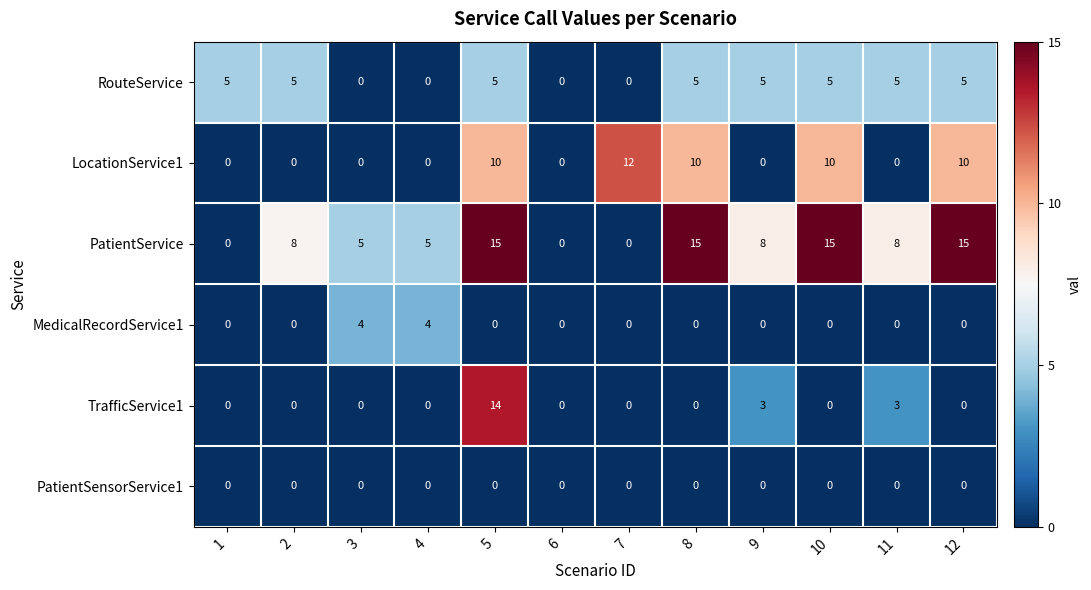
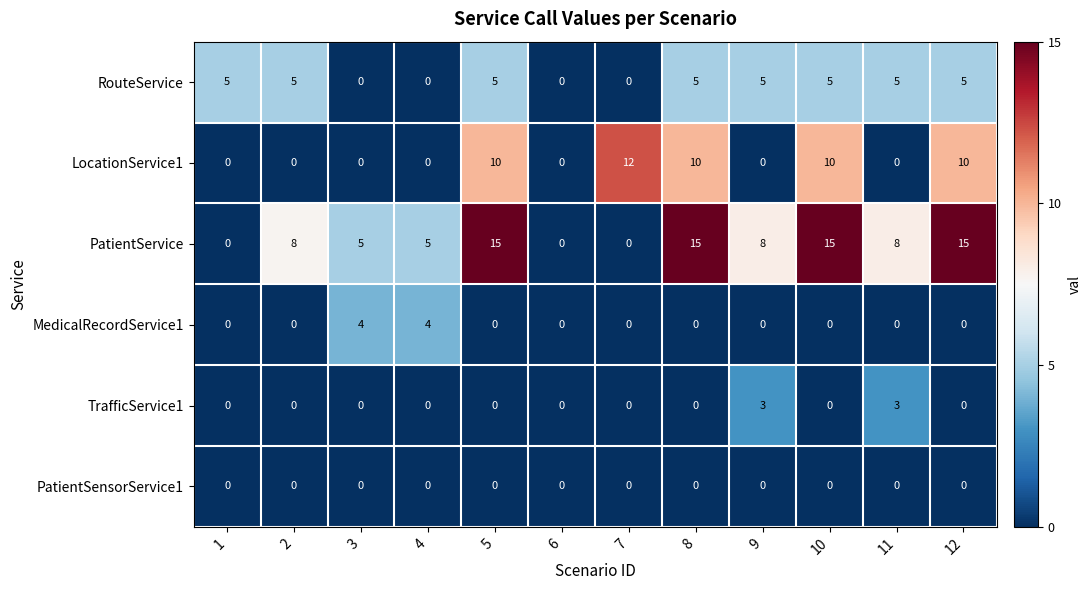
TrafficService1, 5: 14 -> 0
